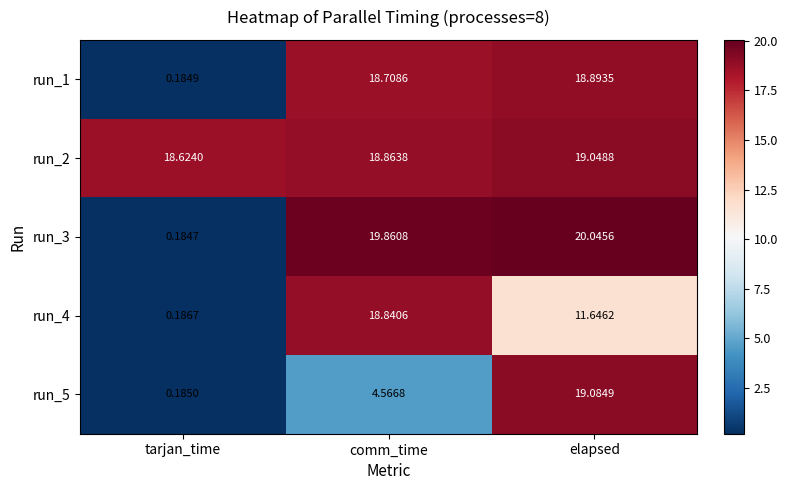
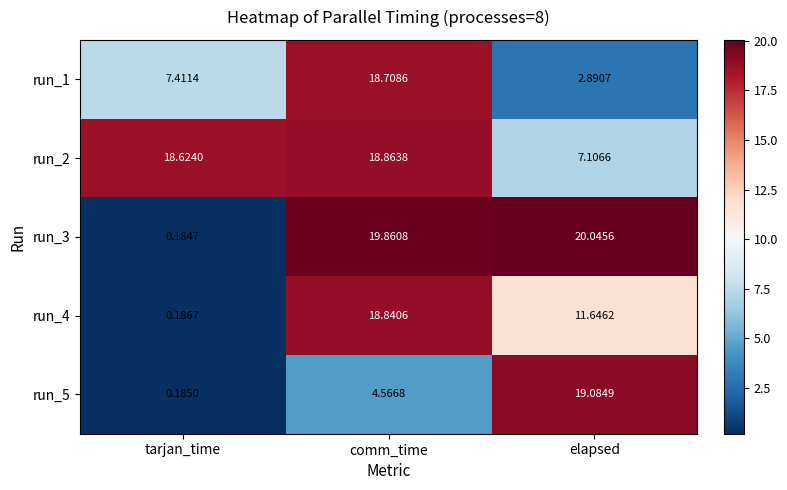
run_1, tarjan_time: 0.1849 -> 7.4114
run_1, elapsed: 18.8935 -> 2.8907
run_2, elapsed: 19.0488 -> 7.1066
